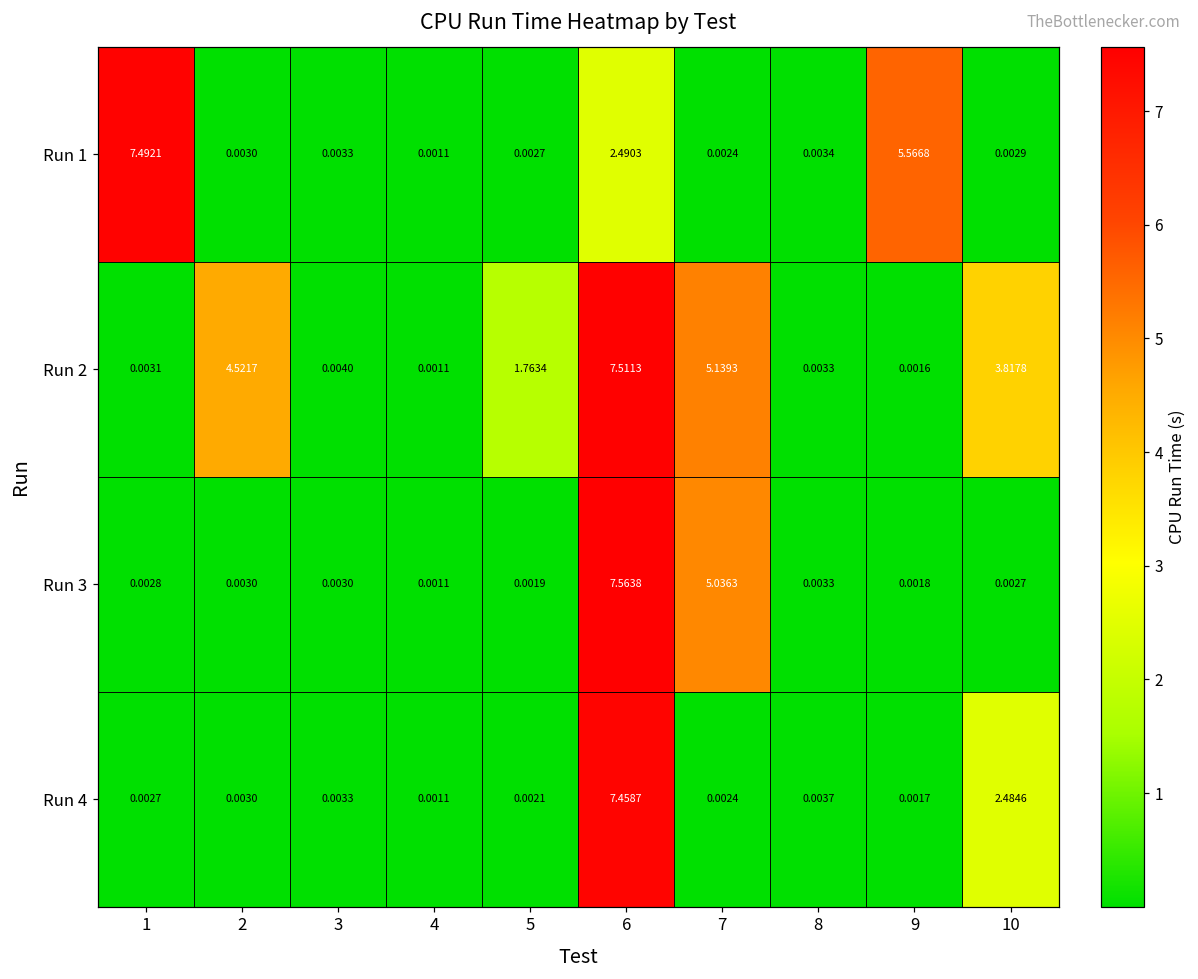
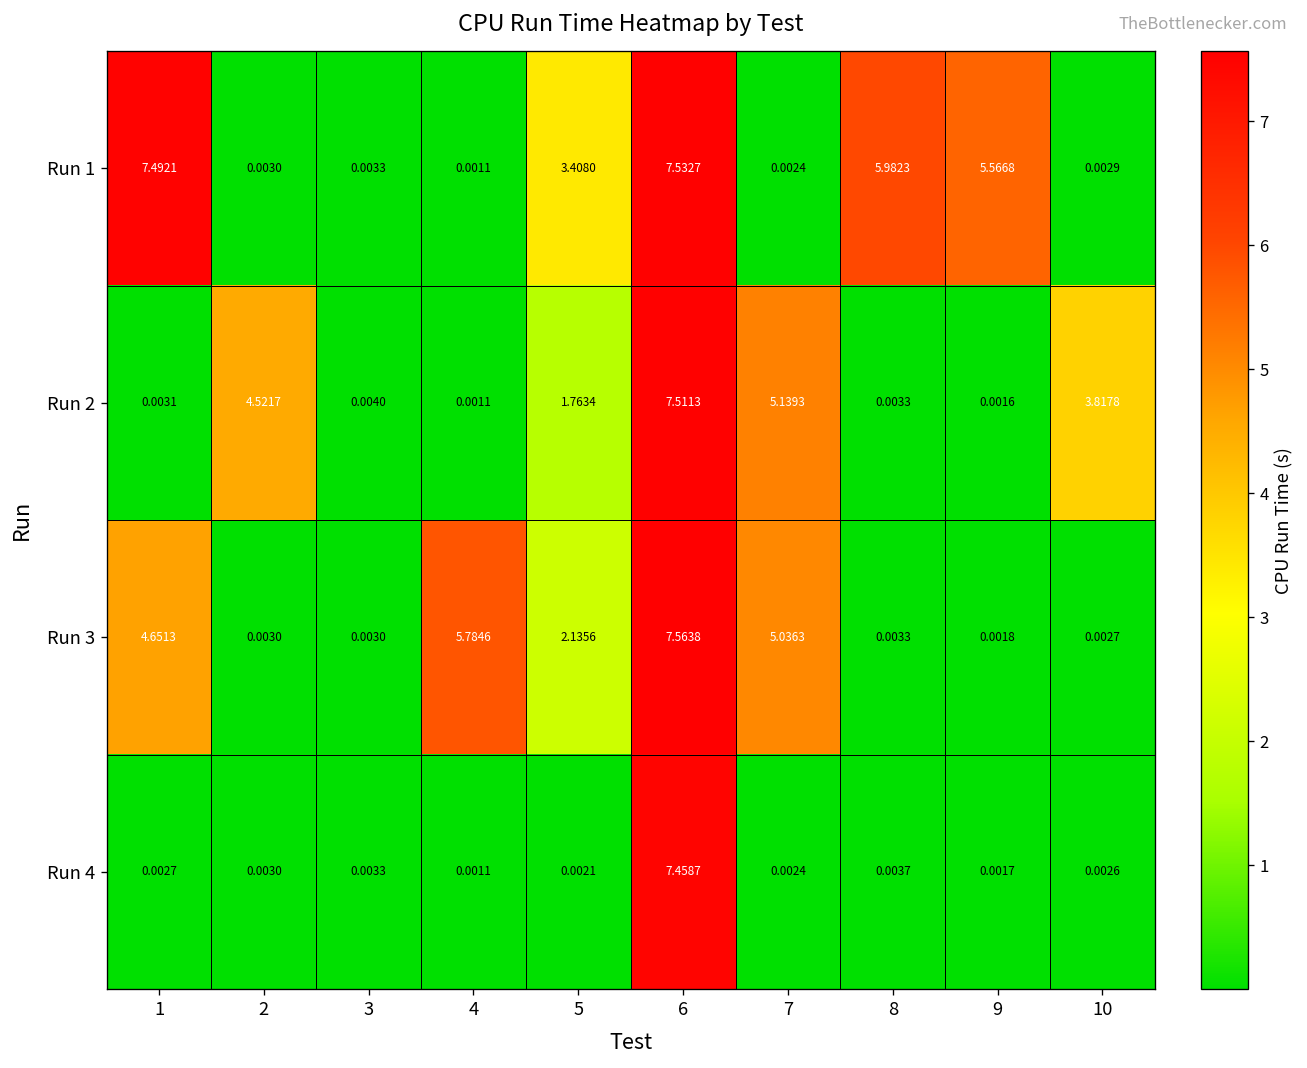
Run 1, 5: 0.0027 -> 3.4080
Run 1, 6: 2.4903 -> 7.5327
Run 1, 8: 0.0034 -> 5.9823
Run 3, 1: 0.0028 -> 4.6513
Run 3, 4: 0.0011 -> 5.7846
Run 3, 5: 0.0019 -> 2.1356
Run 4, 10: 2.4846 -> 0.0026
